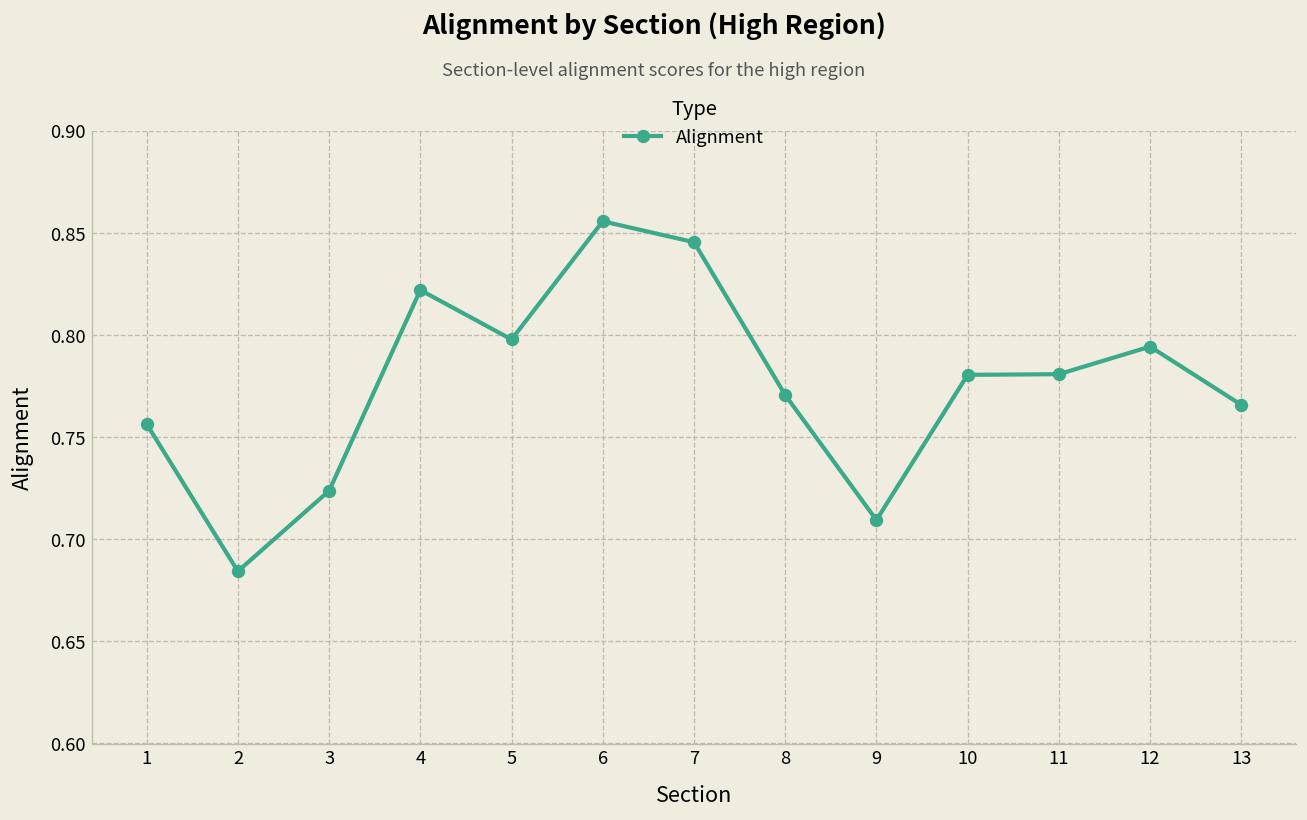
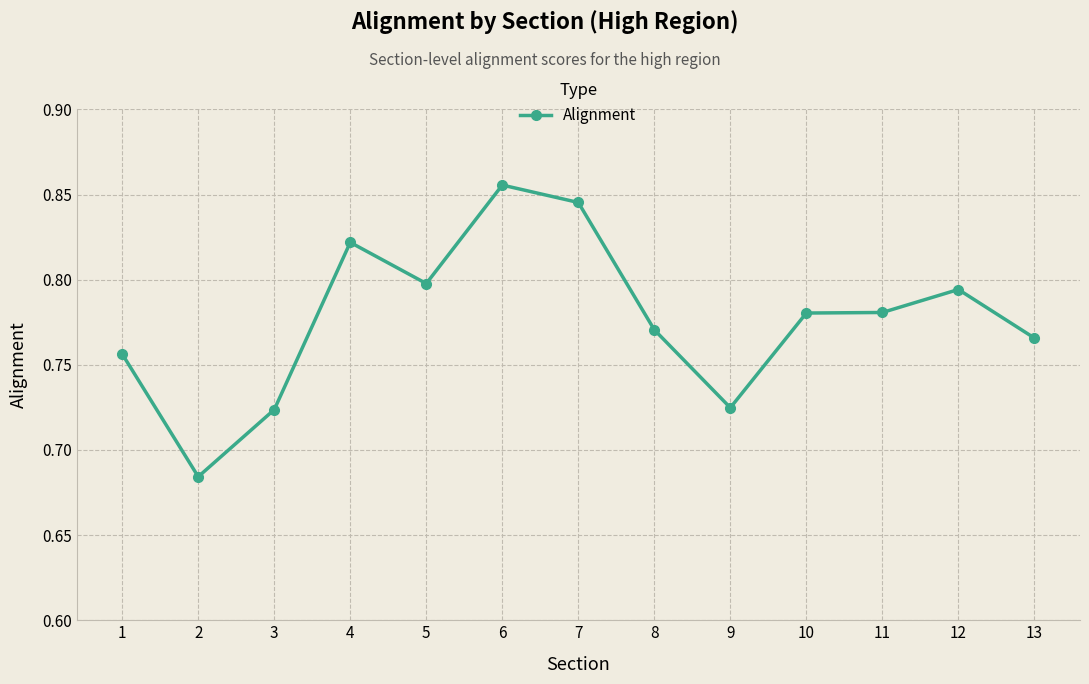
9: 0.709 -> 0.725
